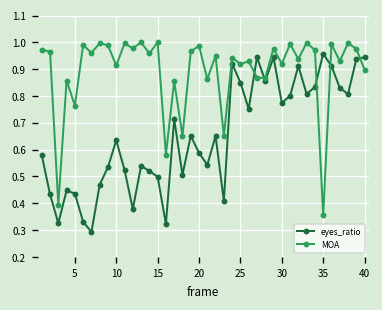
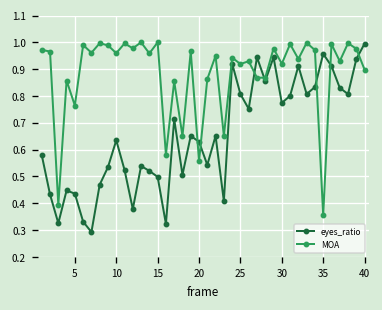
MOA, 10: 0.91 -> 0.96
eyes_ratio, 20: 0.59 -> 0.63
MOA, 20: 0.99 -> 0.56
eyes_ratio, 25: 0.85 -> 0.81
eyes_ratio, 40: 0.94 -> 1.00
